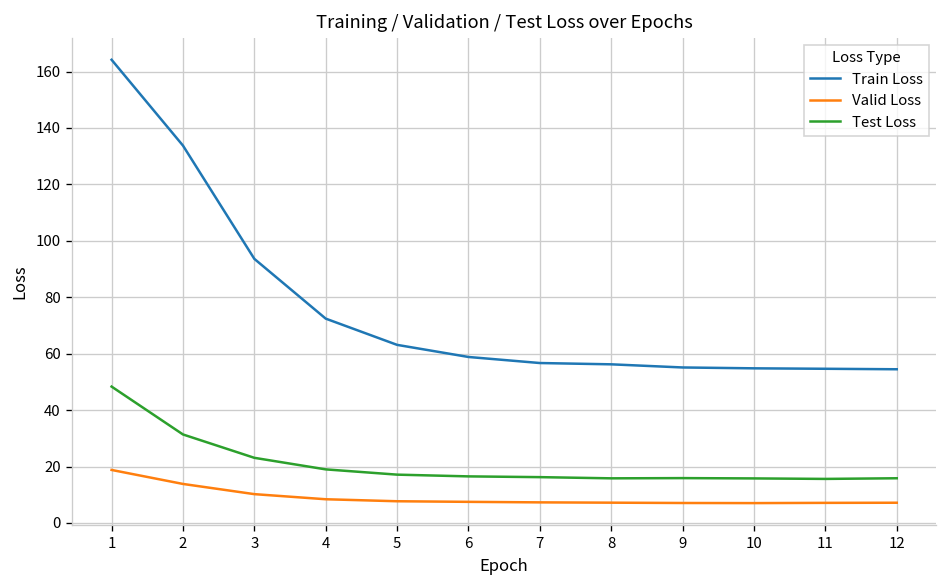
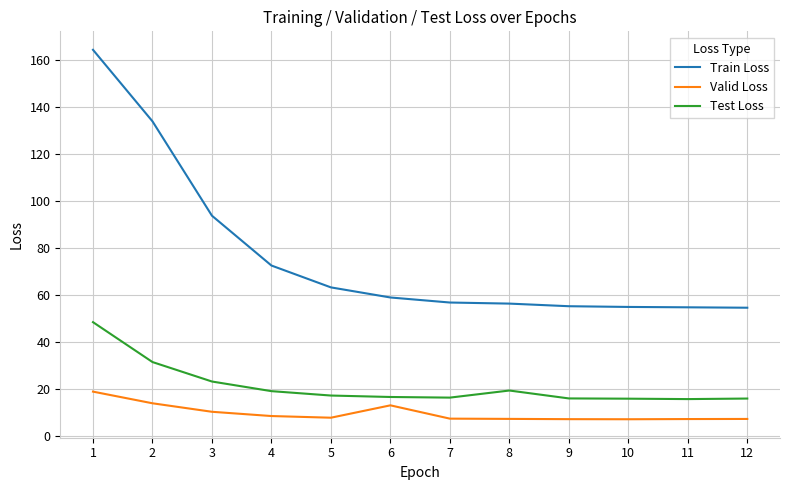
Valid Loss, 6: 7 -> 13
Test Loss, 8: 16 -> 19
